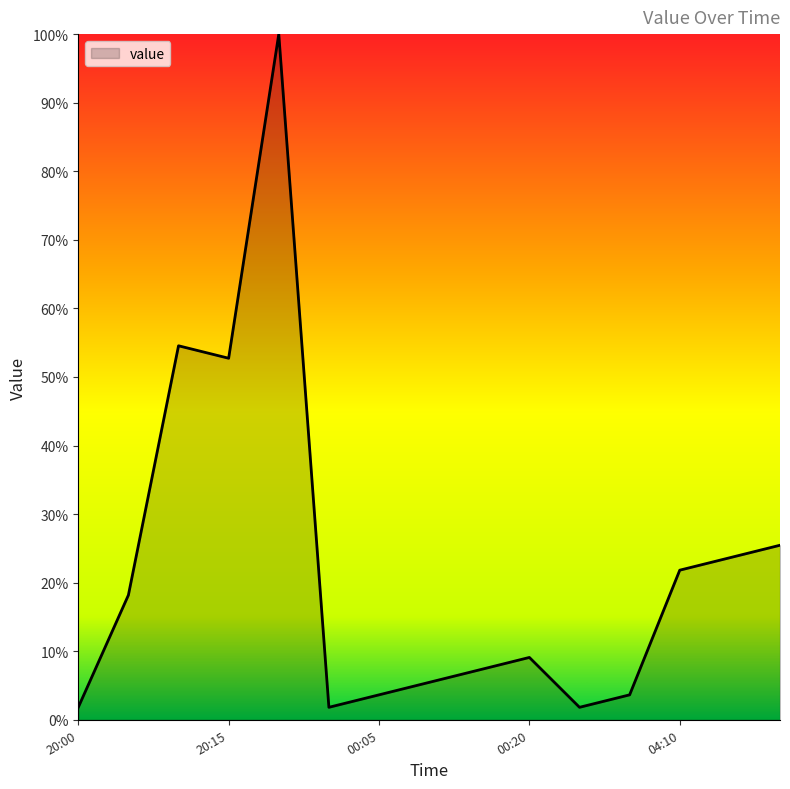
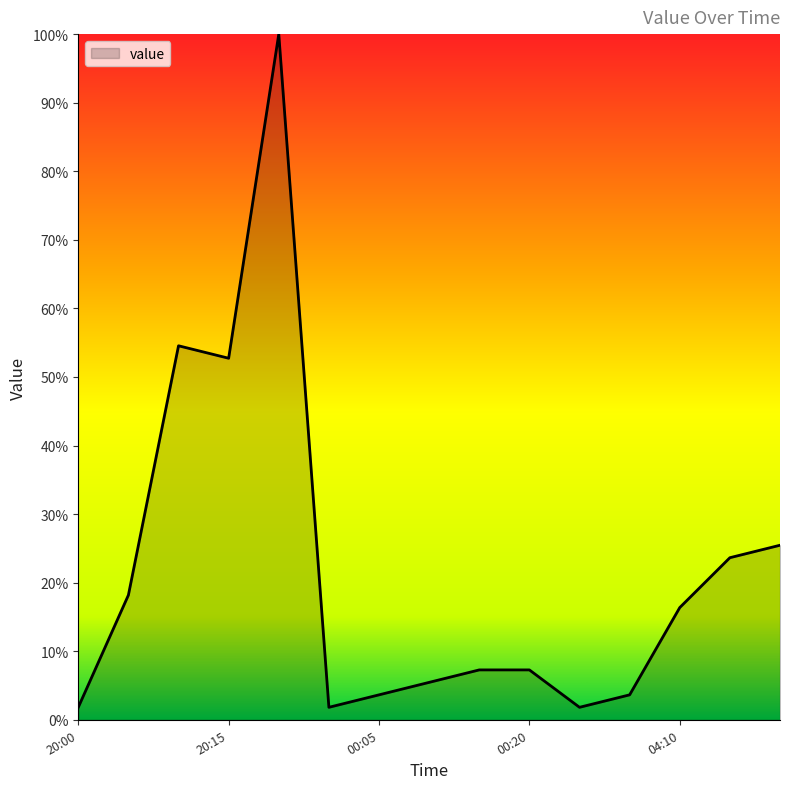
00:20: 9% -> 7%
04:10: 22% -> 16%
